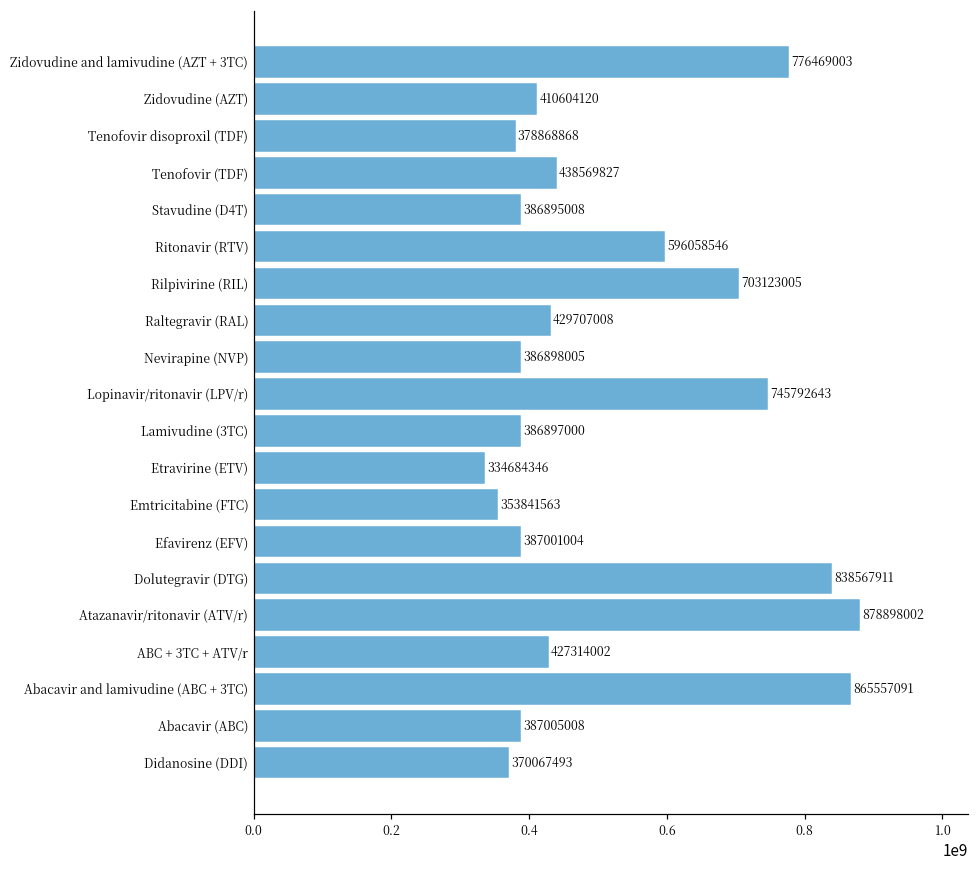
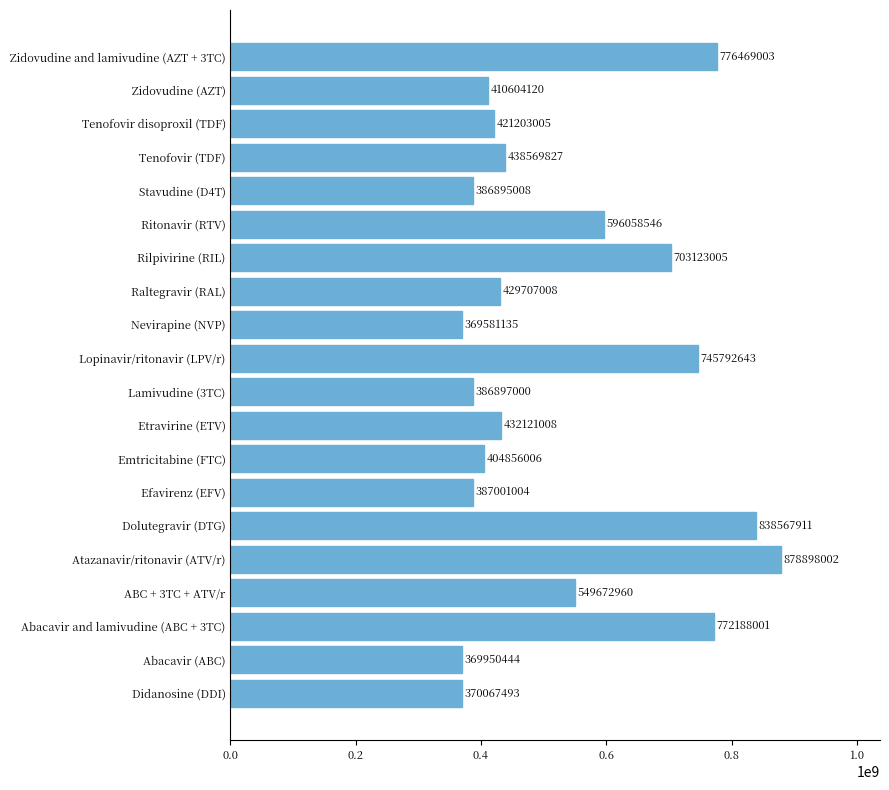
Tenofovir disoproxil (TDF): 378868868 -> 421203005
Nevirapine (NVP): 386898005 -> 369581135
Etravirine (ETV): 334684346 -> 432121008
Emtricitabine (FTC): 353841563 -> 404856006
ABC + 3TC + ATV/r: 427314002 -> 549672960
Abacavir and lamivudine (ABC + 3TC): 865557091 -> 772188001
Abacavir (ABC): 387005008 -> 369950444
